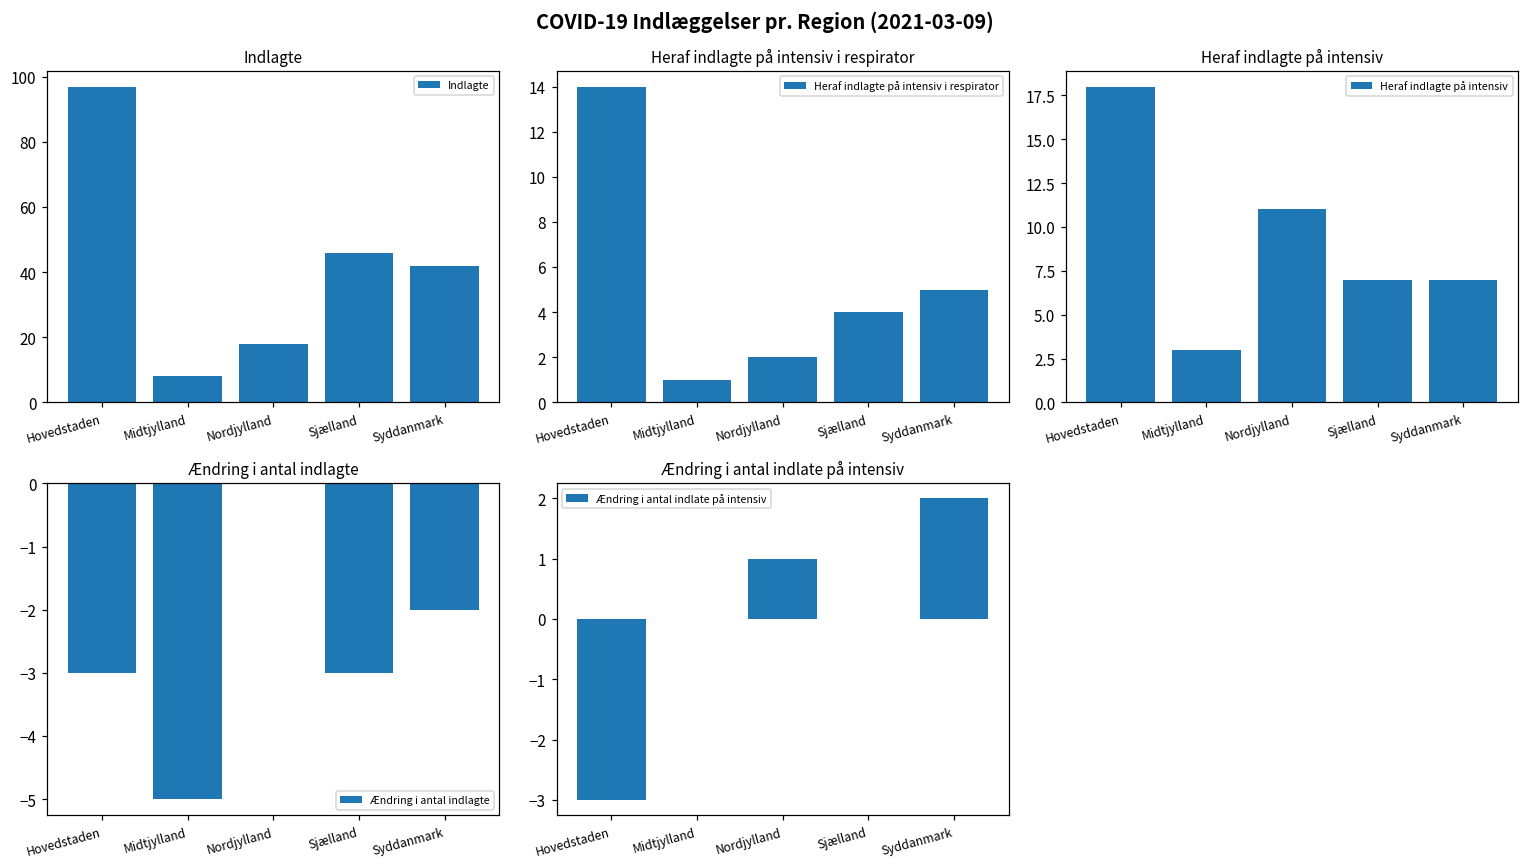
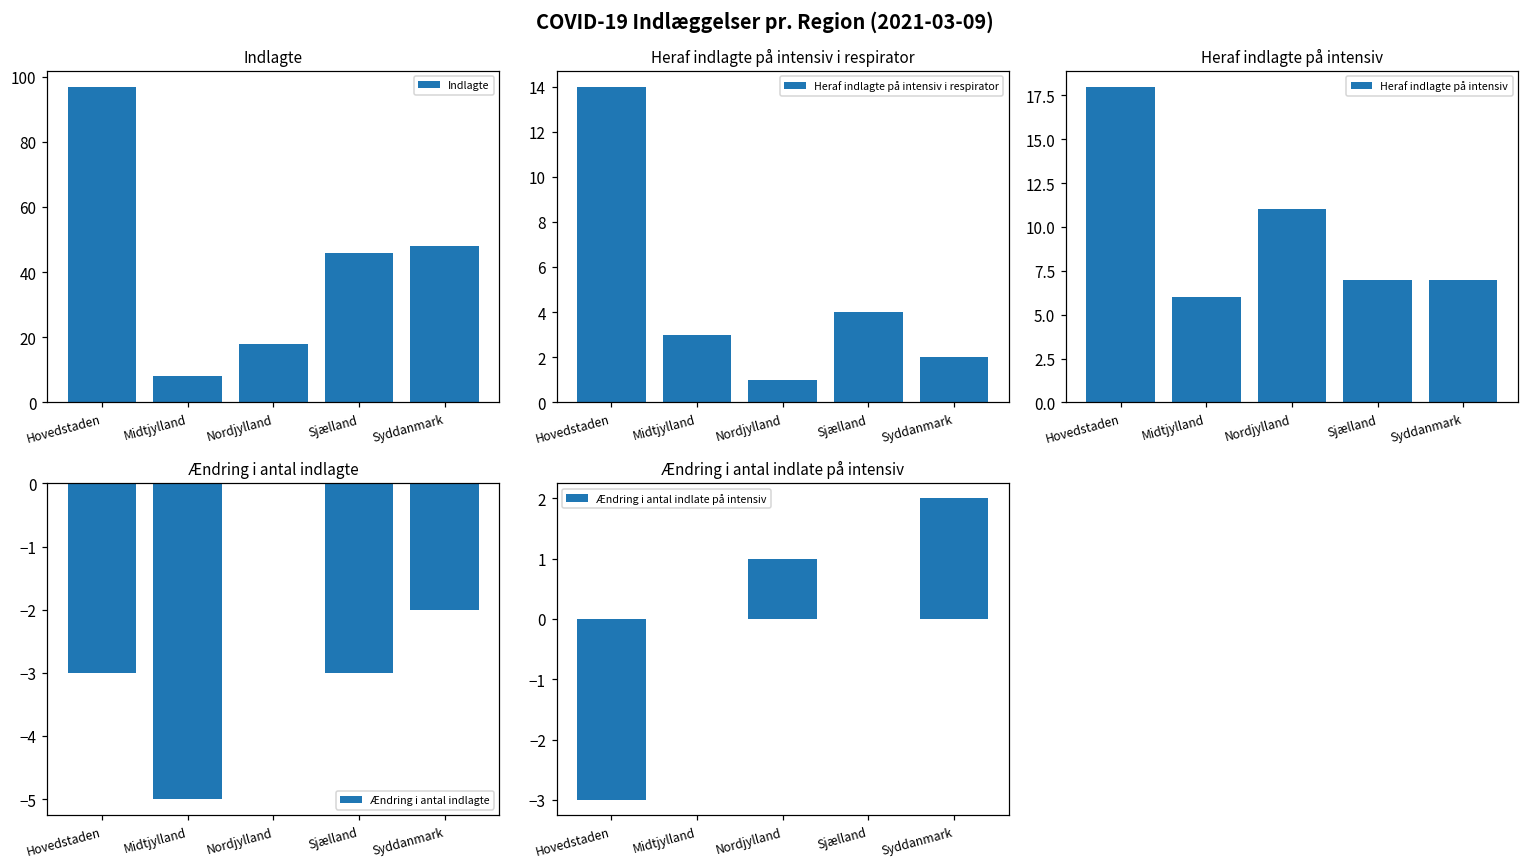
Indlagte, Syddanmark: 42 -> 48
Heraf indlagte på intensiv i respirator, Midtjylland: 1 -> 3
Heraf indlagte på intensiv i respirator, Nordjylland: 2 -> 1
Heraf indlagte på intensiv i respirator, Syddanmark: 5 -> 2
Heraf indlagte på intensiv, Midtjylland: 3 -> 6
